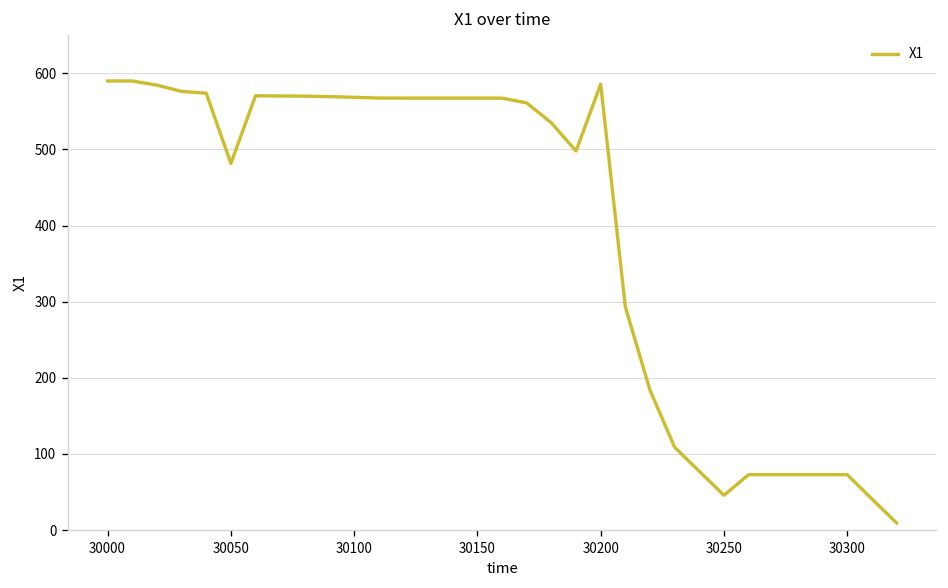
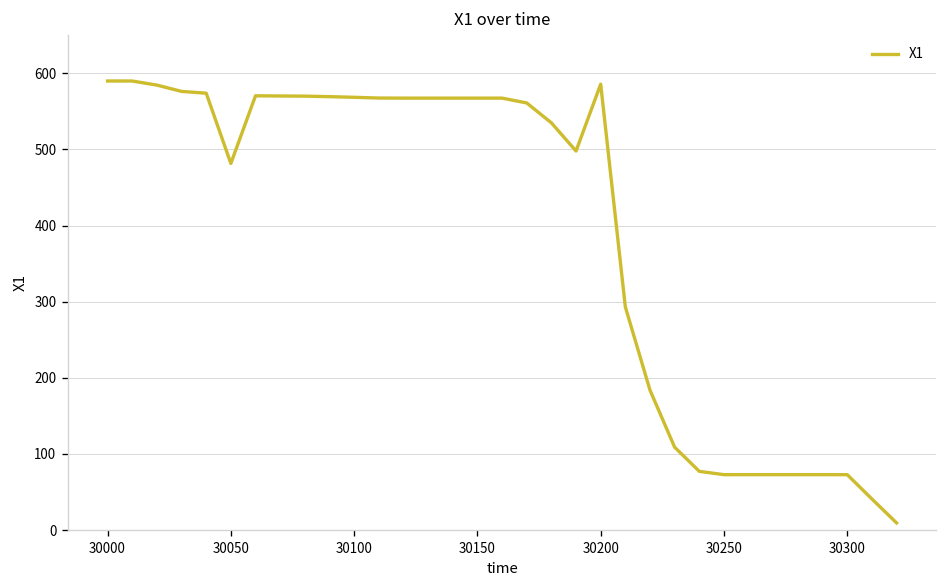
30250: 50 -> 70
